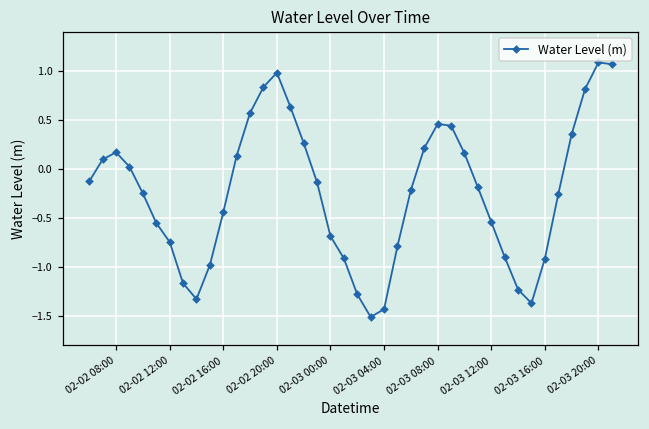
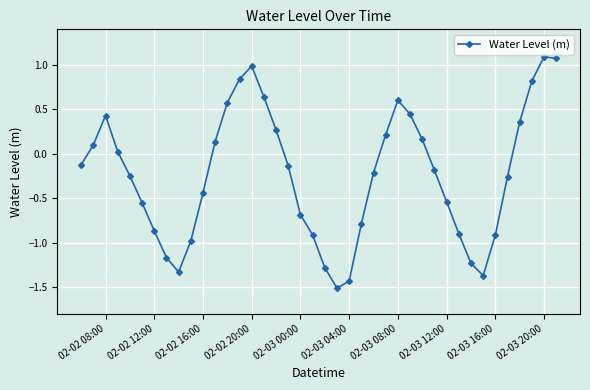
02-02 08:00: 0.2 -> 0.4
02-02 12:00: -0.7 -> -0.9
02-03 08:00: 0.5 -> 0.6
